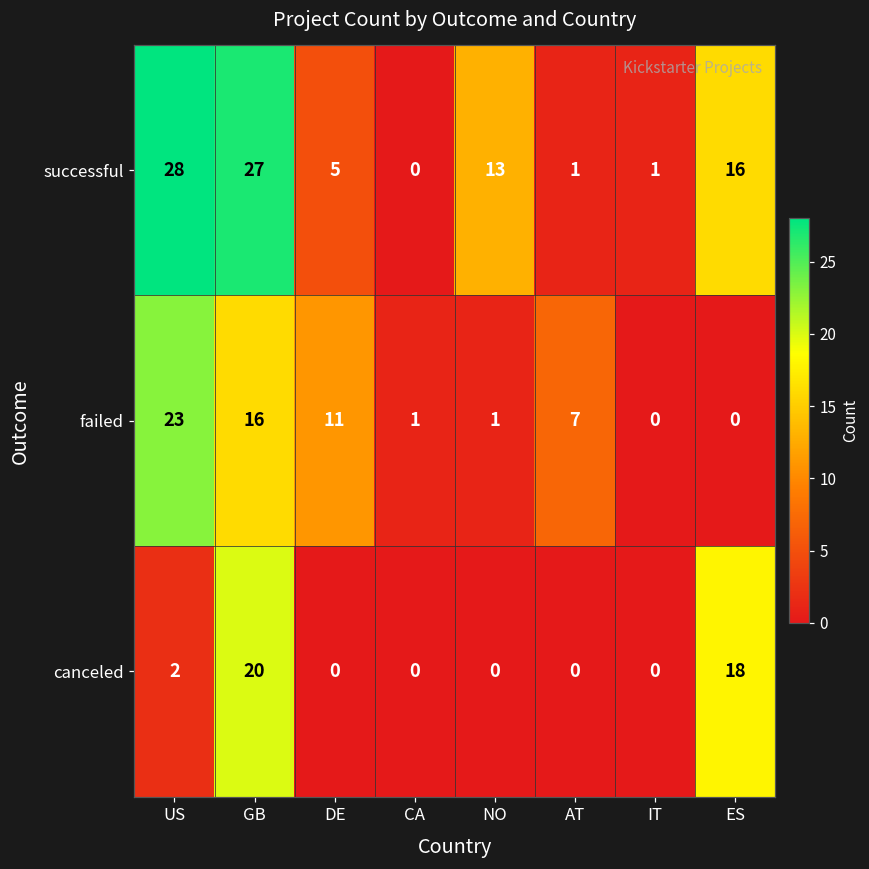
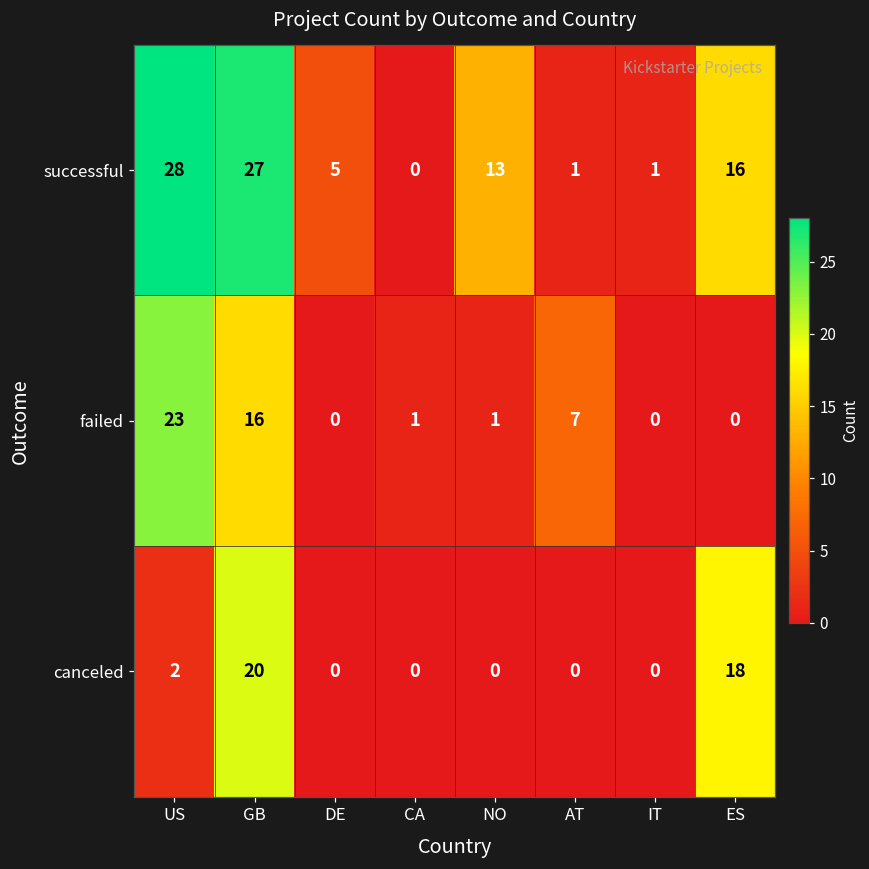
failed, DE: 11 -> 0
